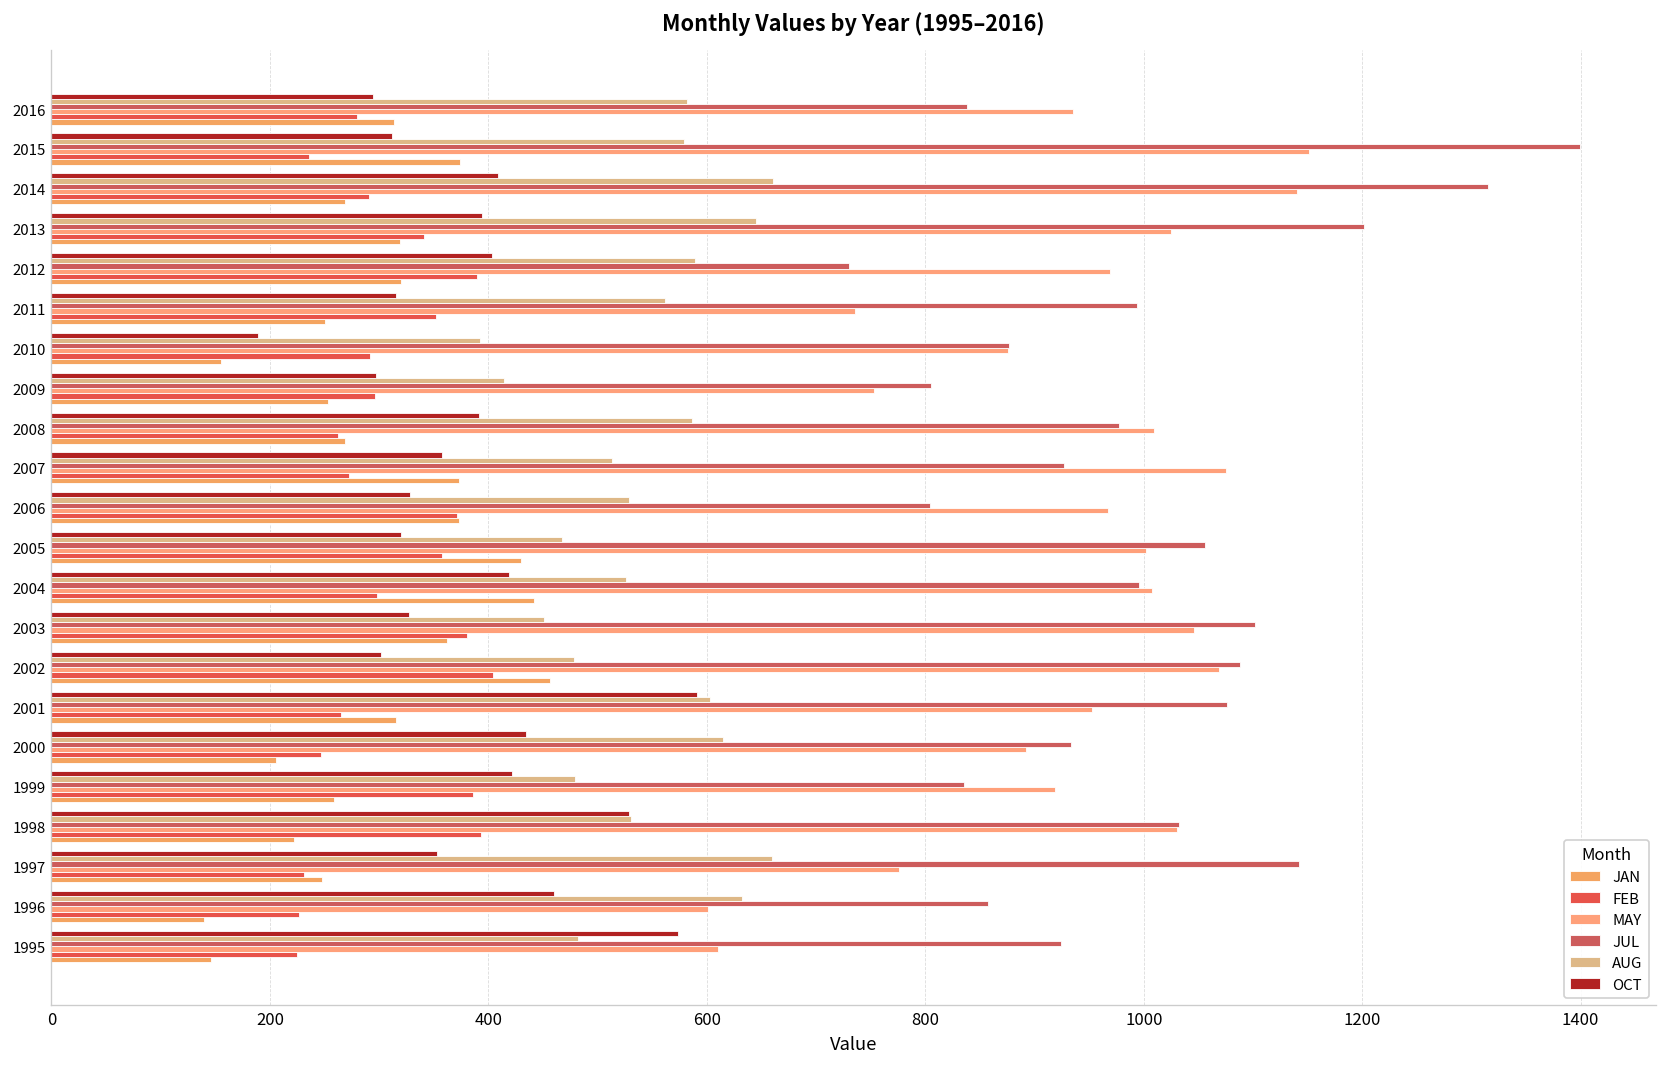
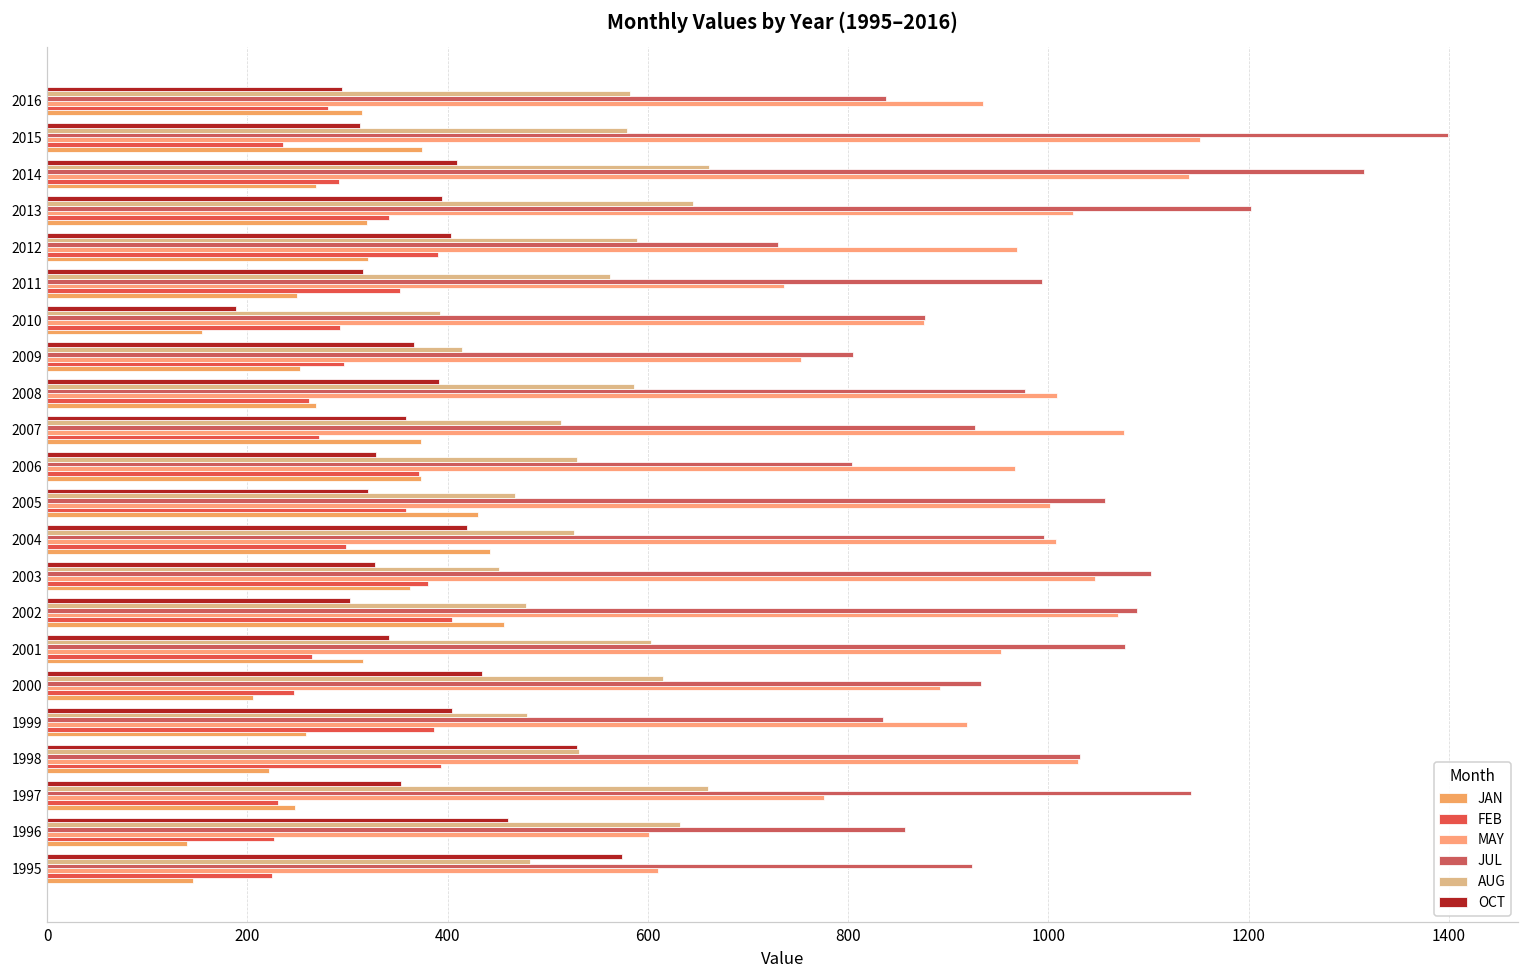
OCT, 2009: 300 -> 370
OCT, 2001: 590 -> 340
OCT, 1999: 420 -> 400
